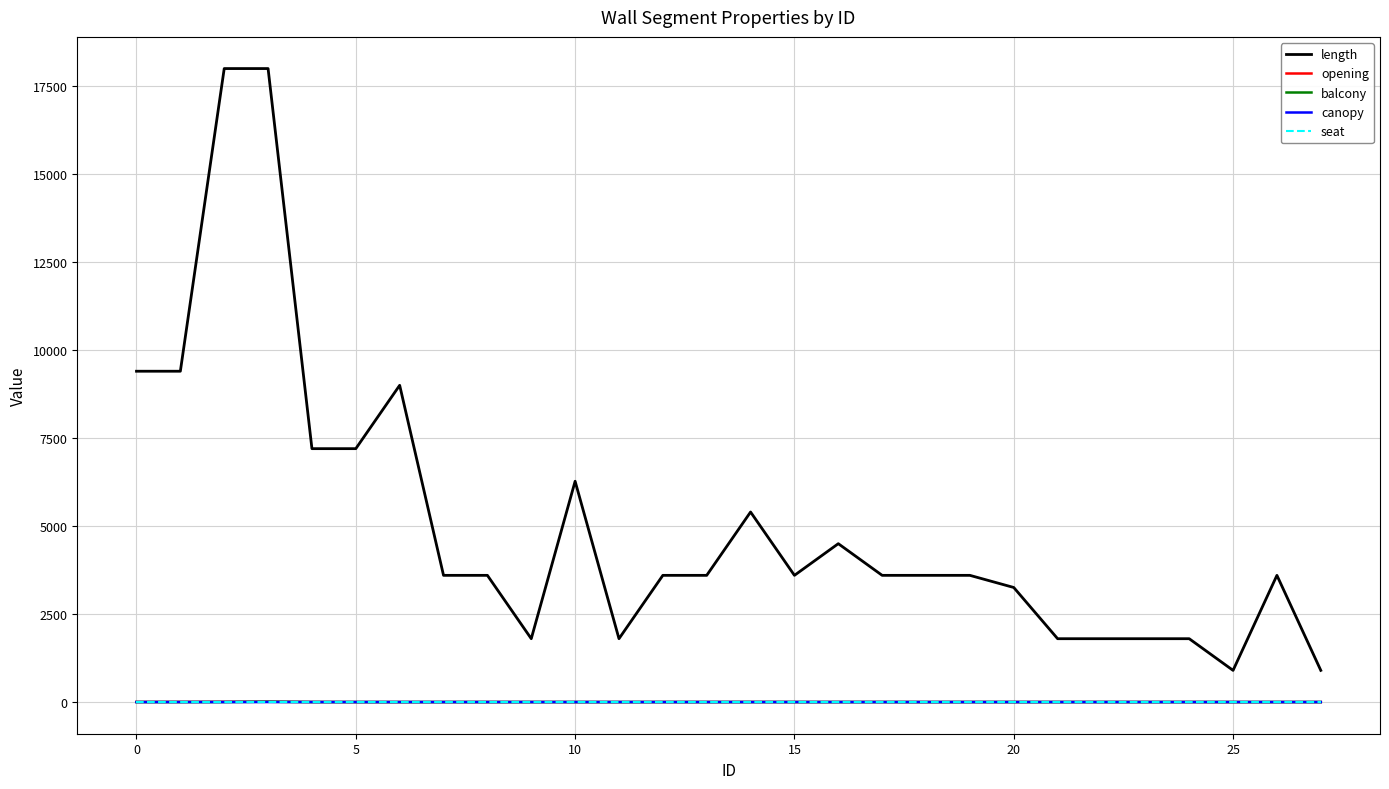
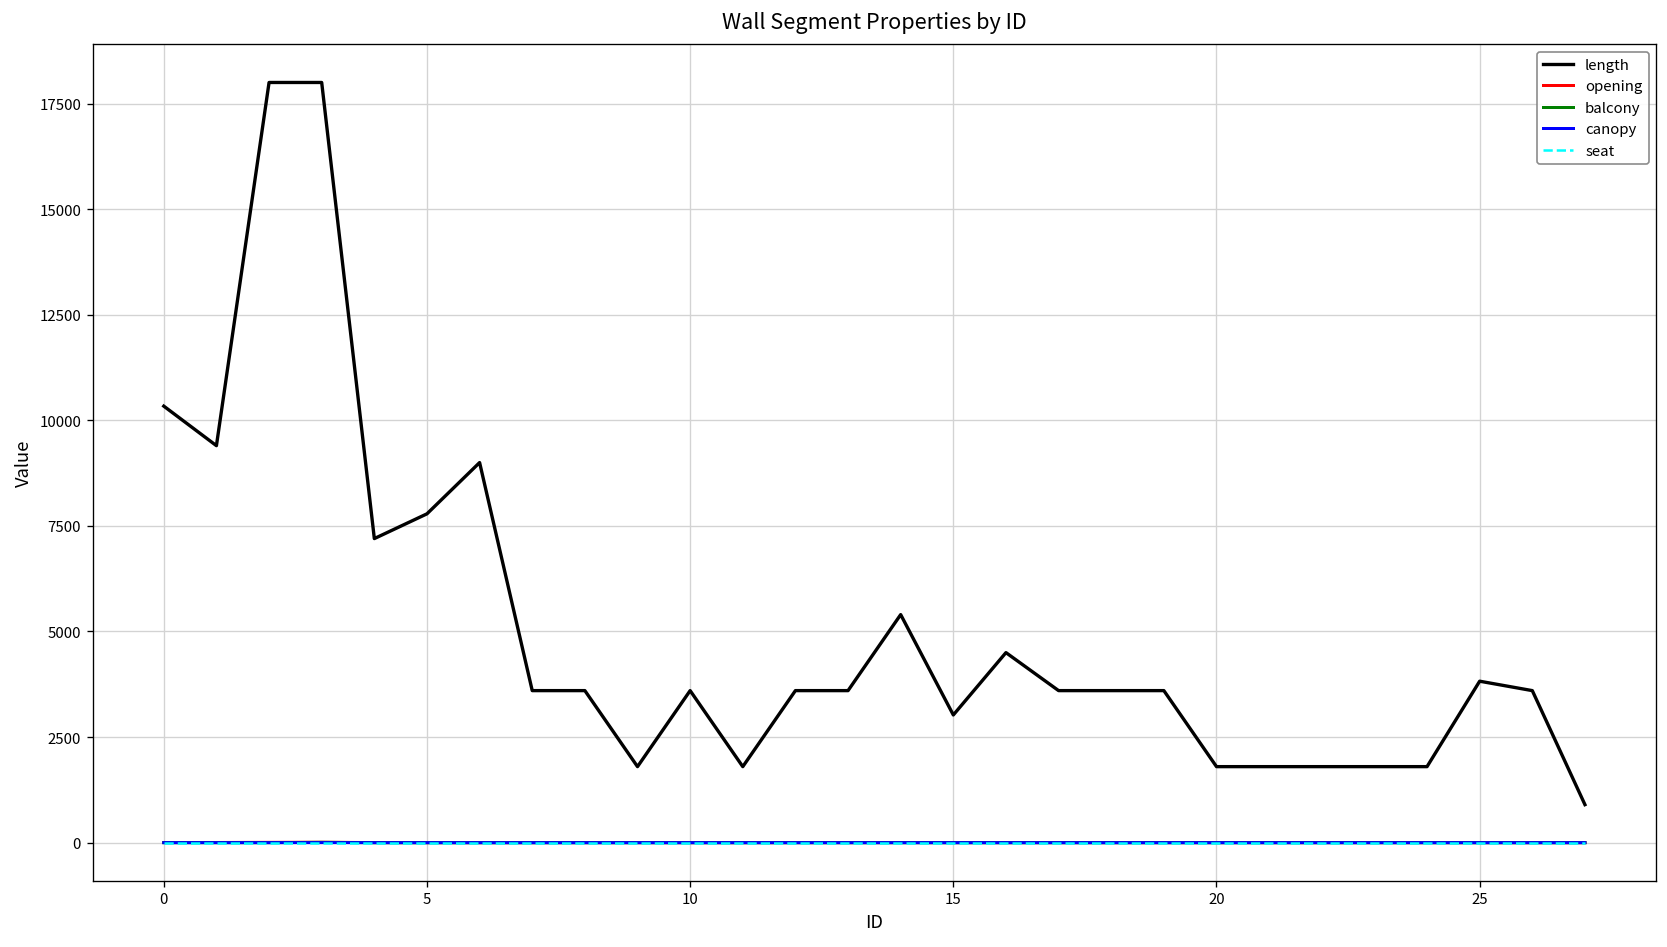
length, 0: 9400 -> 10300
length, 5: 7200 -> 7800
length, 10: 6300 -> 3600
length, 15: 3600 -> 3000
length, 20: 3300 -> 1800
length, 25: 900 -> 3800
